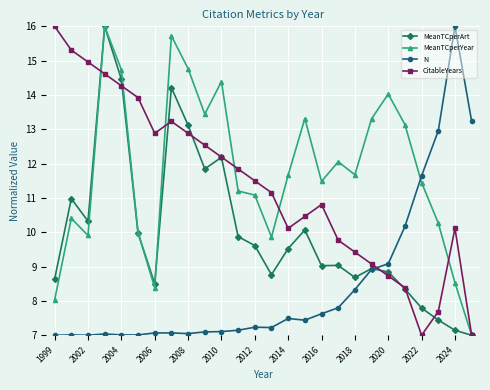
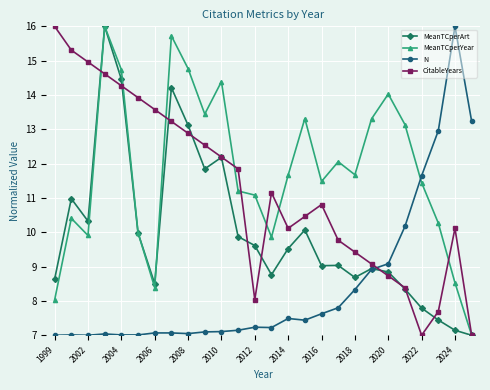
CitableYears, 2006: 12.9 -> 13.6
CitableYears, 2012: 11.5 -> 8.0
